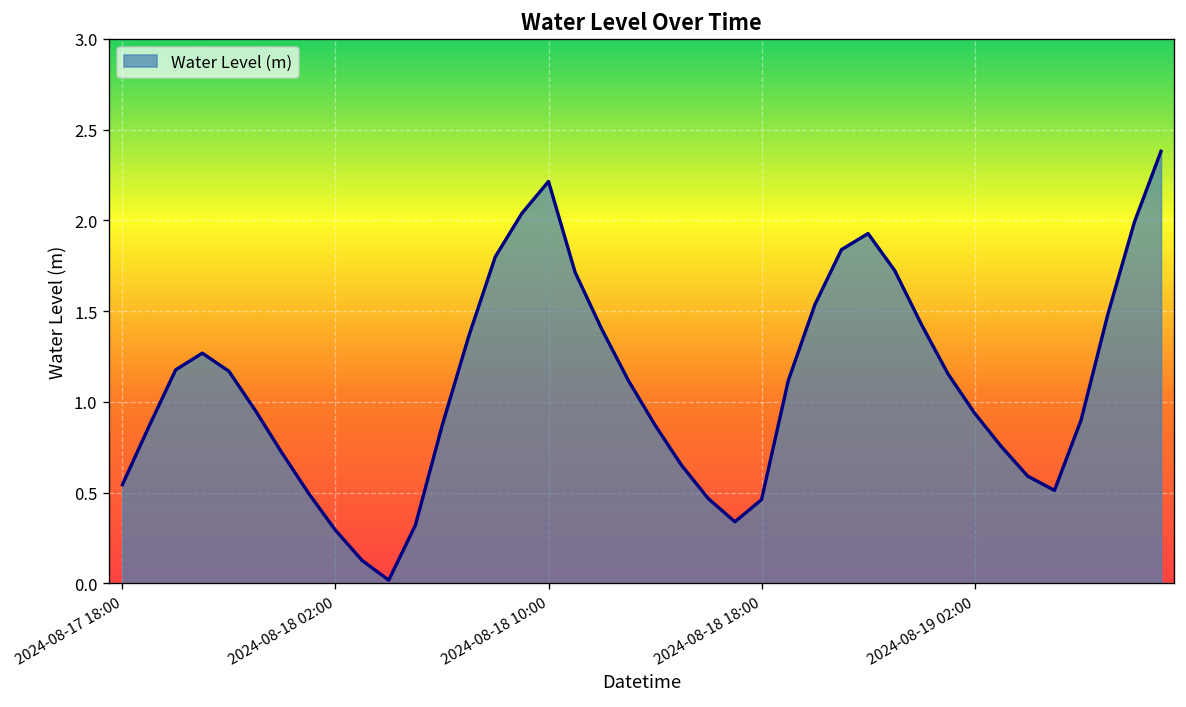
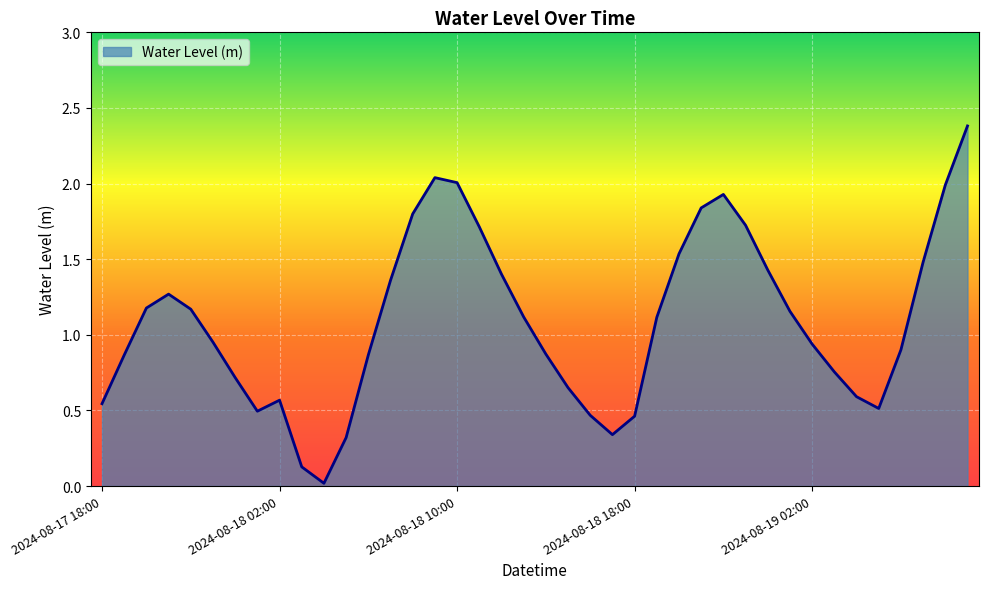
2024-08-18 02:00: 0.29 -> 0.57
2024-08-18 10:00: 2.22 -> 2.01
